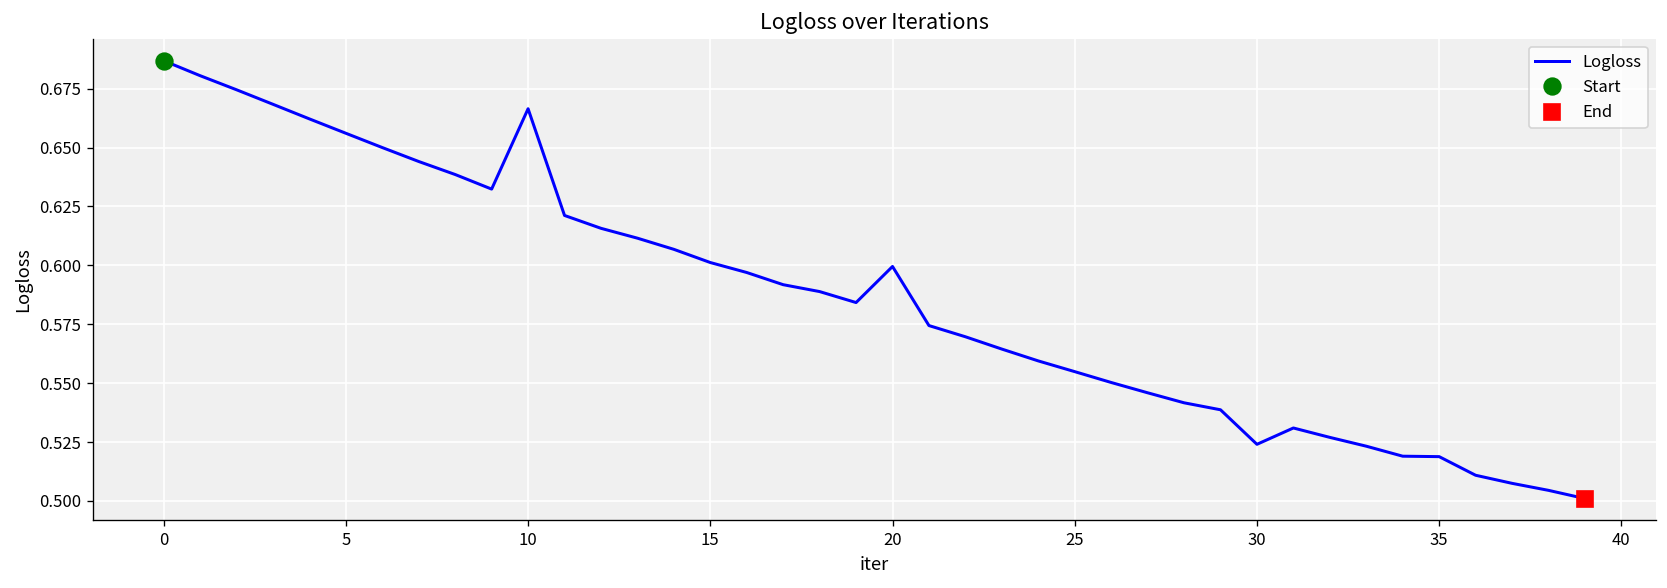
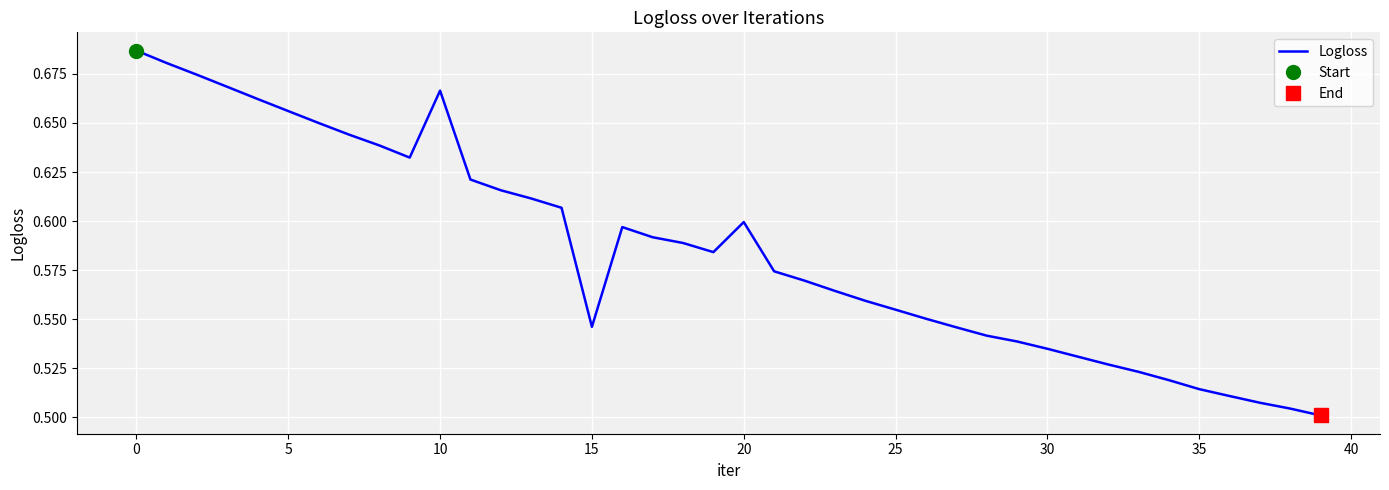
Logloss, 15: 0.601 -> 0.546
Logloss, 30: 0.524 -> 0.535
Logloss, 35: 0.519 -> 0.514
